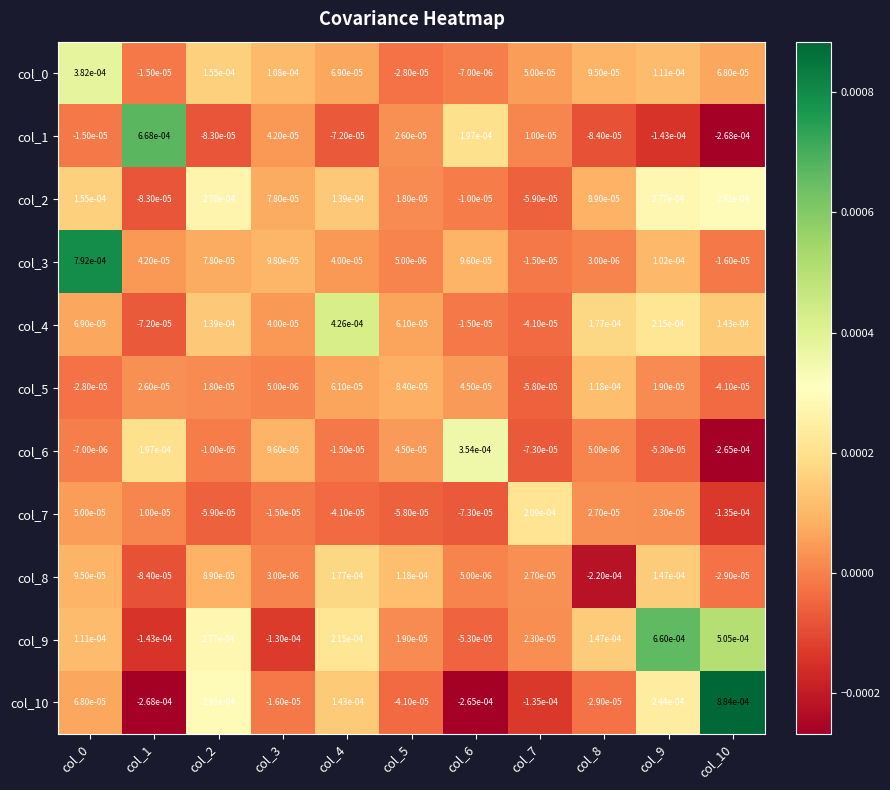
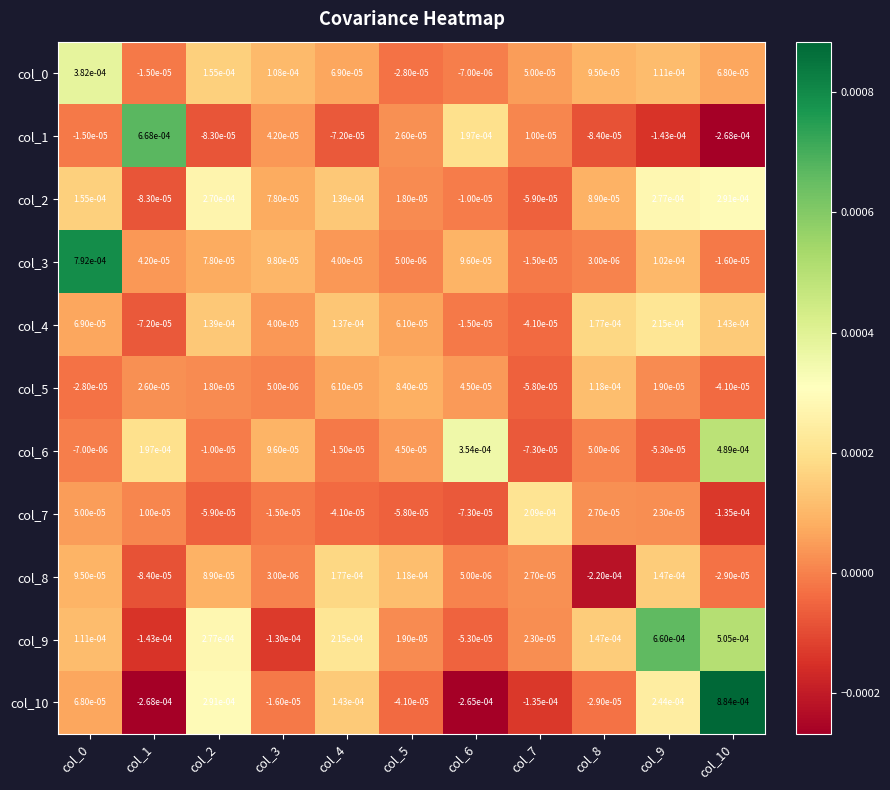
col_4, col_4: 4.26e-04 -> 1.37e-04
col_6, col_10: -2.65e-04 -> 4.89e-04
